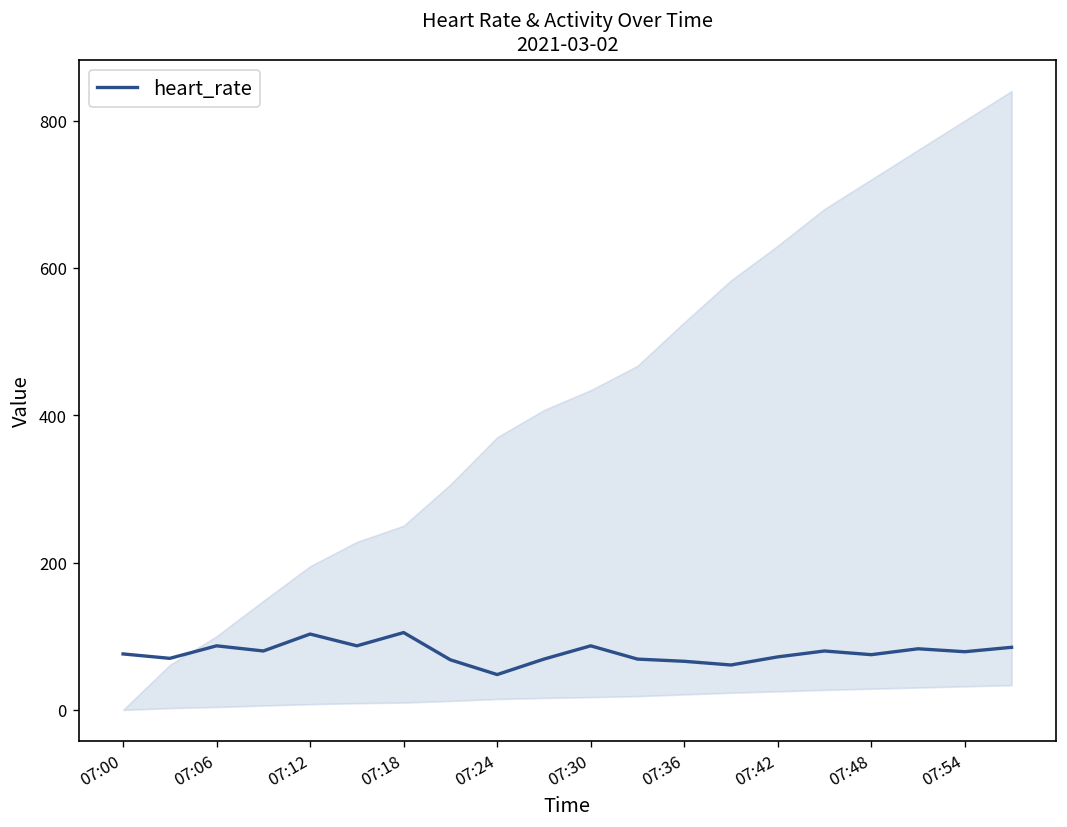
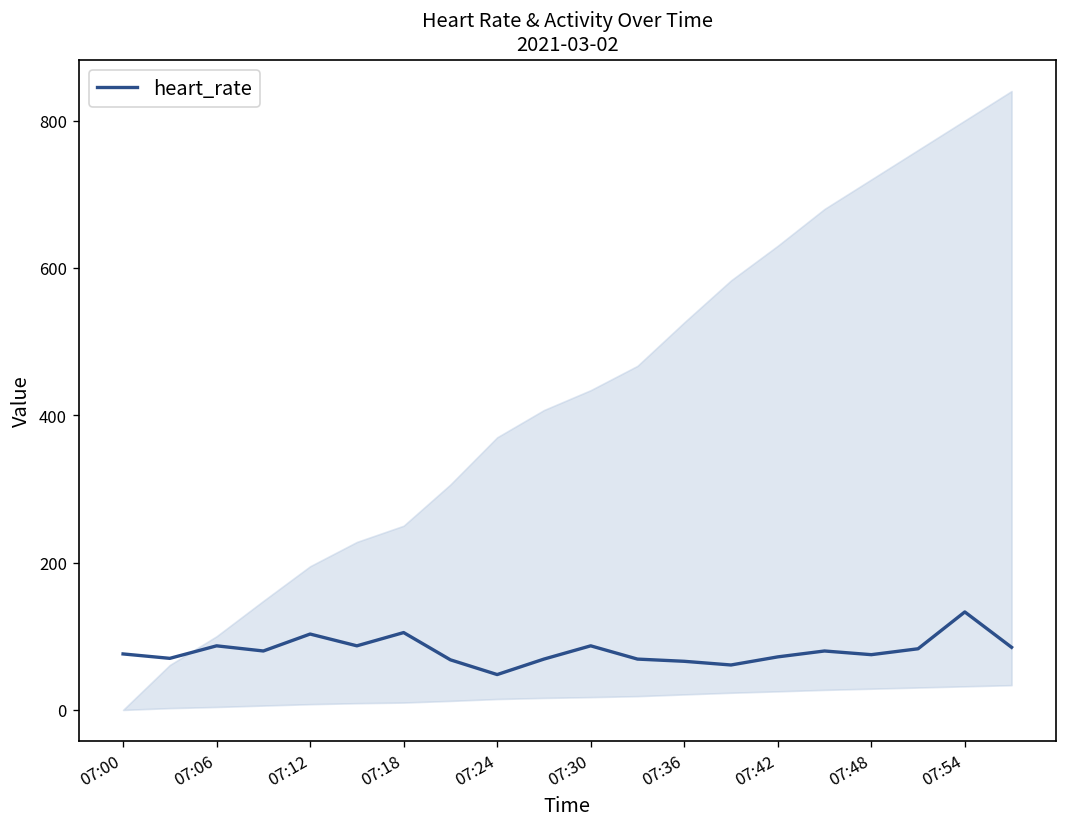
heart_rate, 07:54: 80 -> 130
